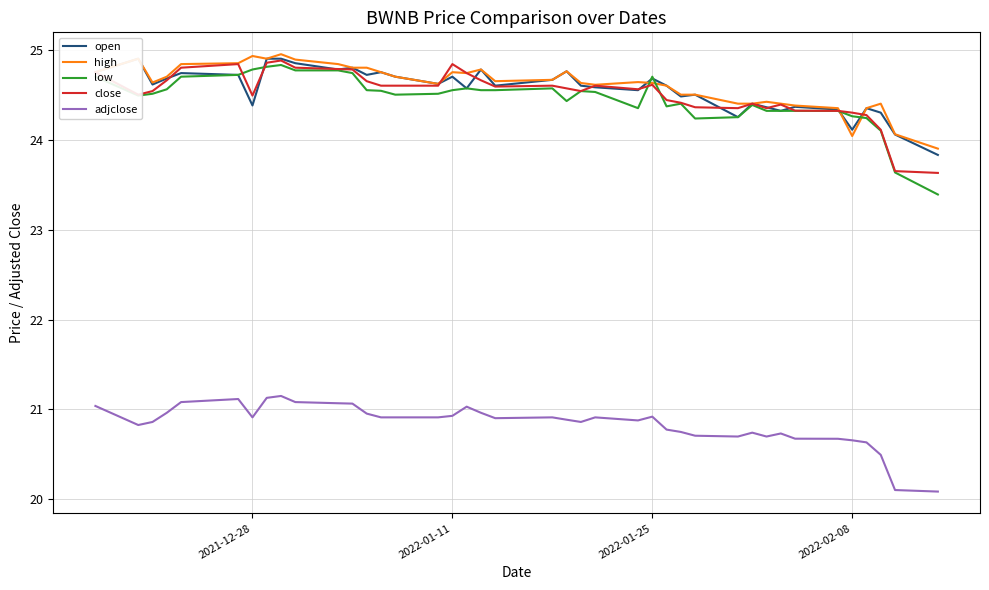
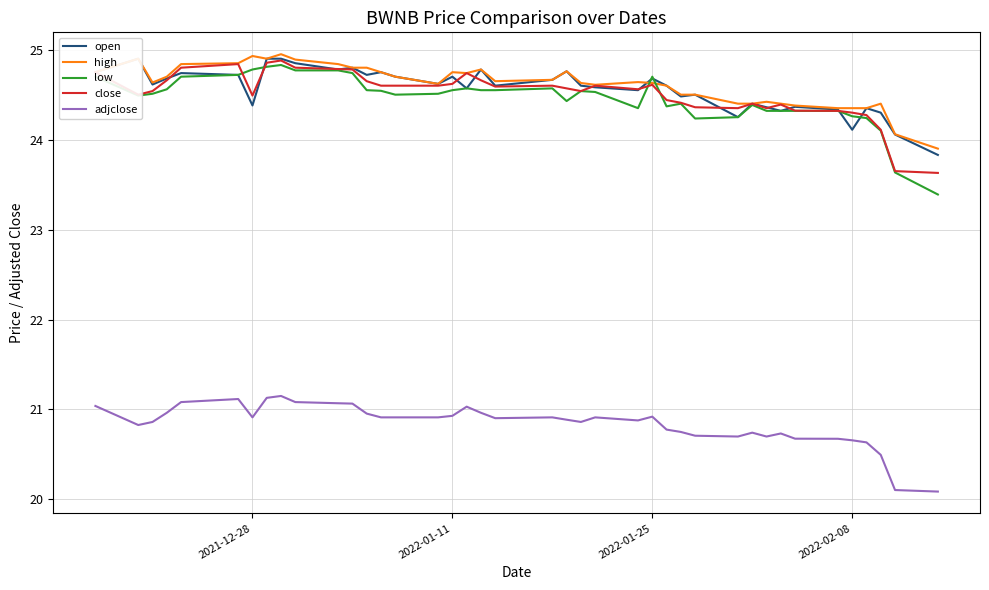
close, 2022-01-11: 24.8 -> 24.6
high, 2022-02-08: 24.0 -> 24.4
